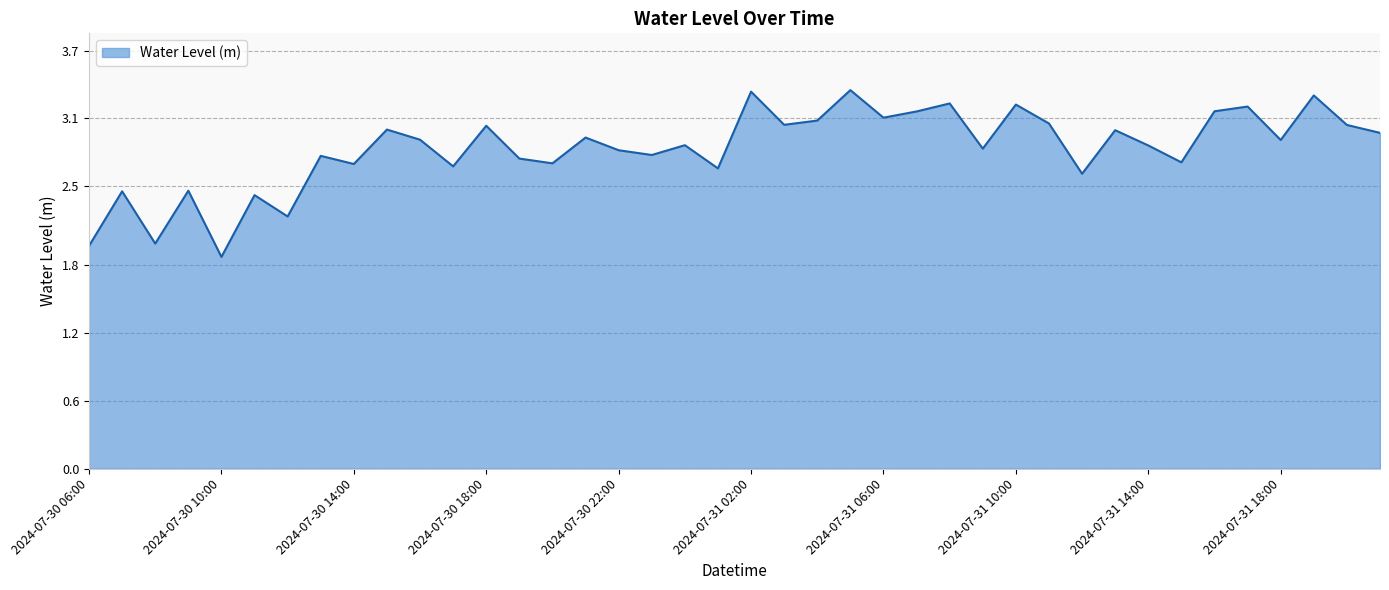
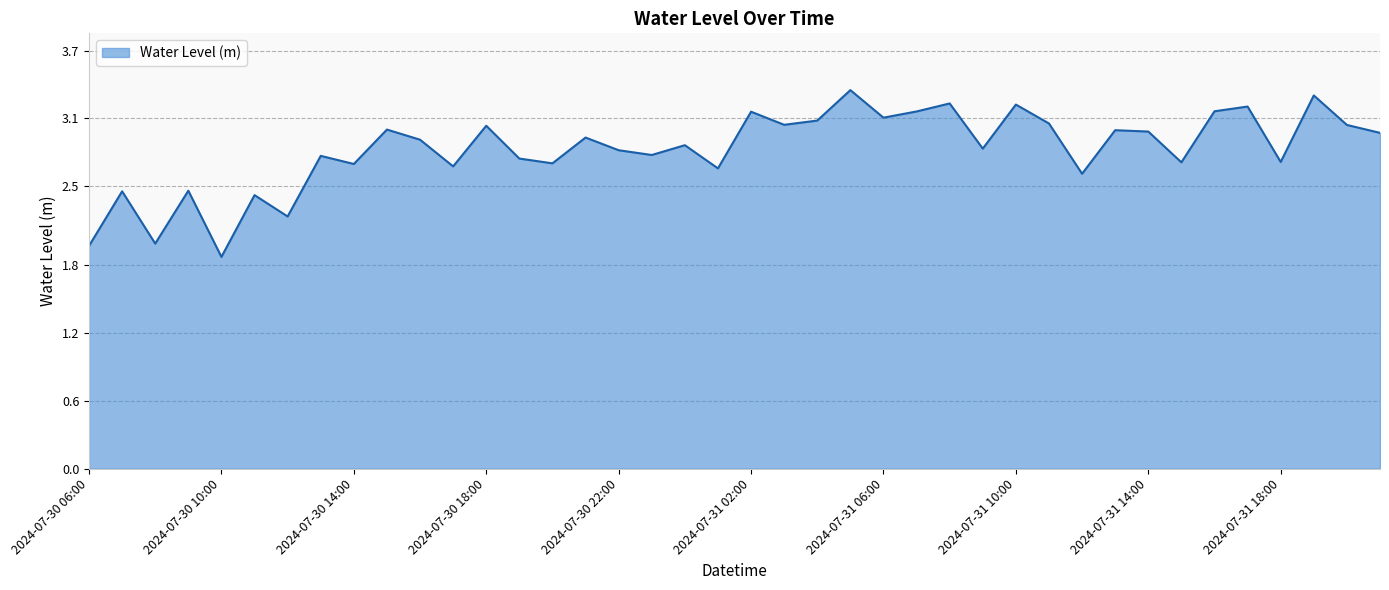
2024-07-31 02:00: 3.34 -> 3.16
2024-07-31 14:00: 2.86 -> 2.98
2024-07-31 18:00: 2.91 -> 2.71
